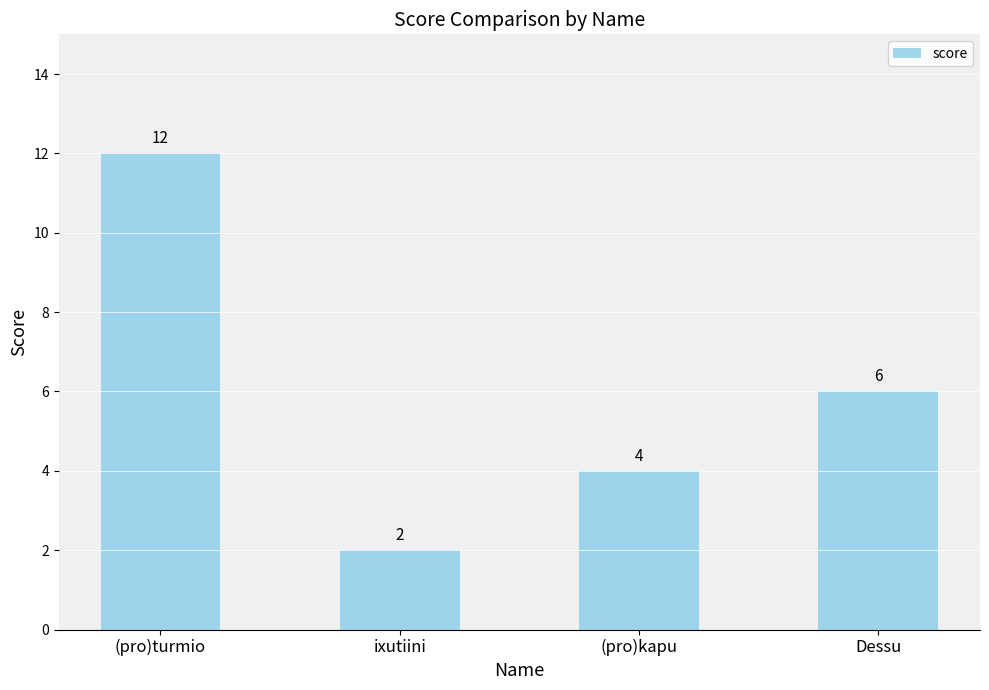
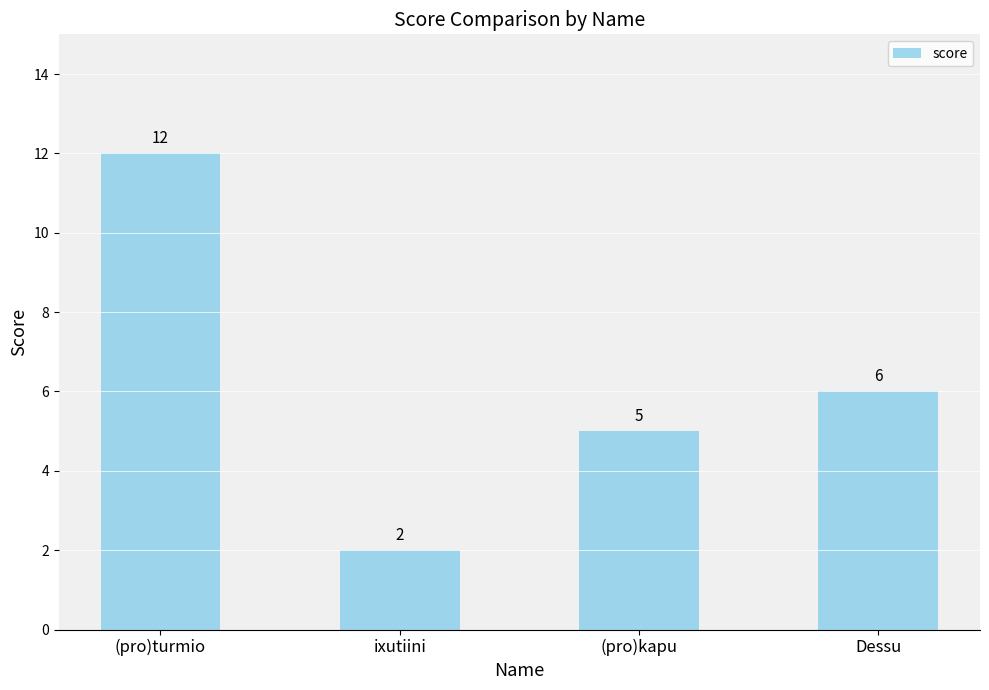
(pro)kapu: 4 -> 5
